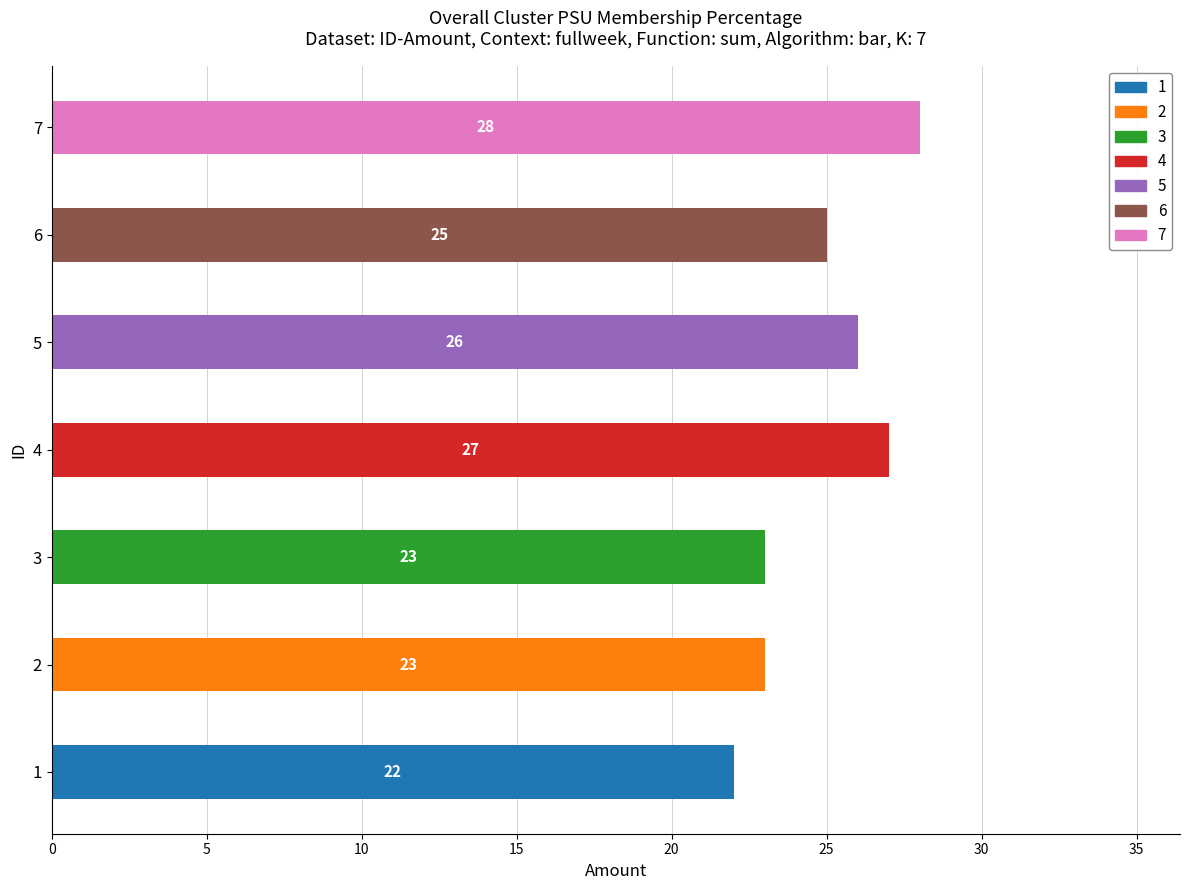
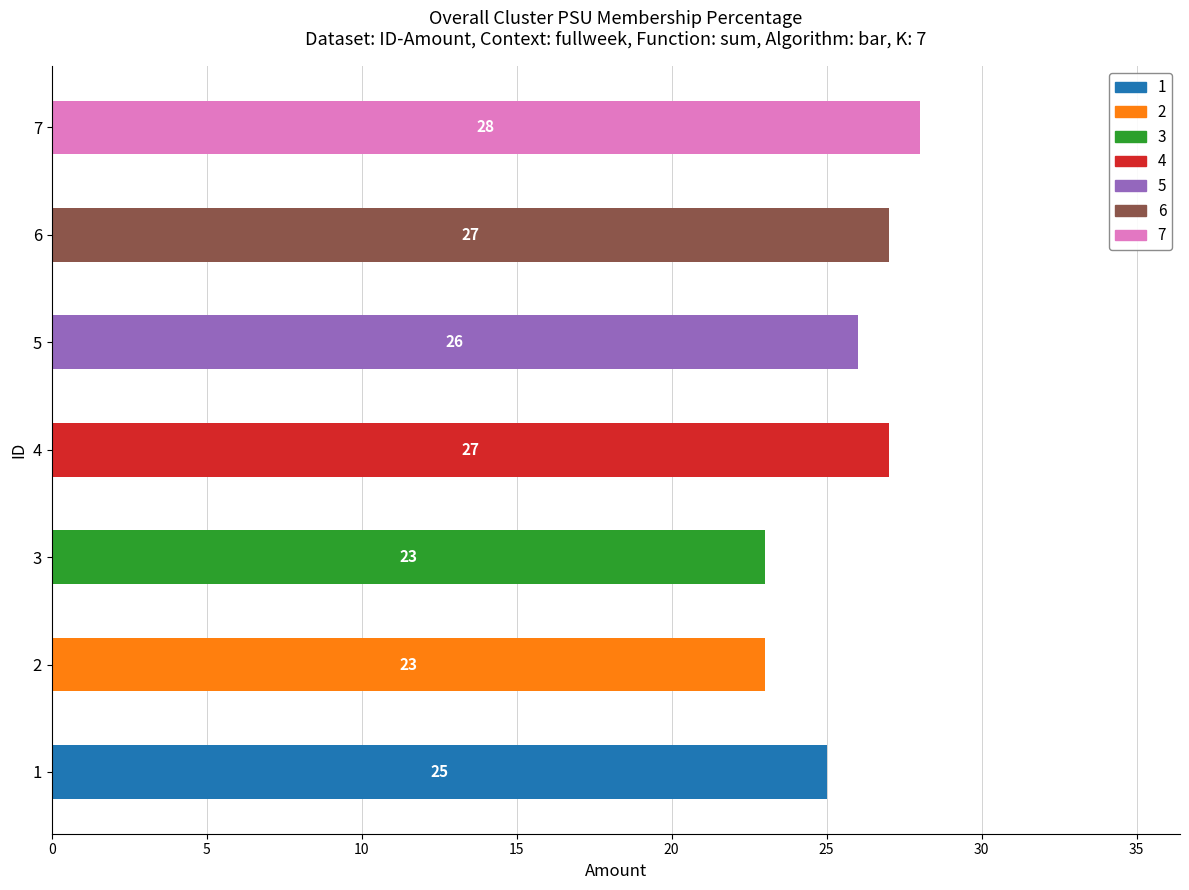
6: 25 -> 27
1: 22 -> 25
